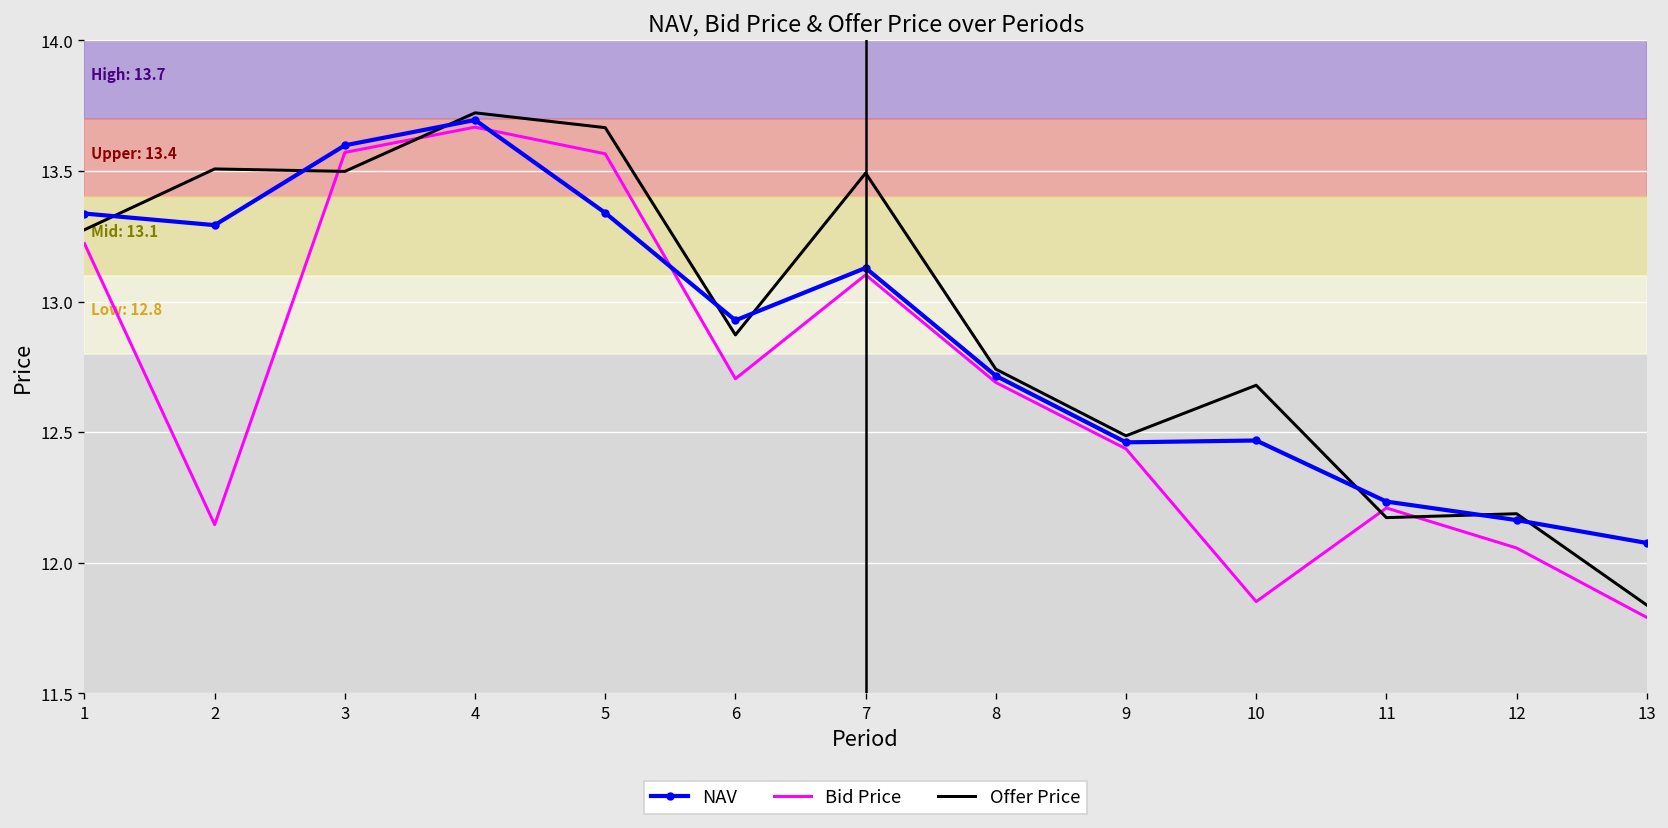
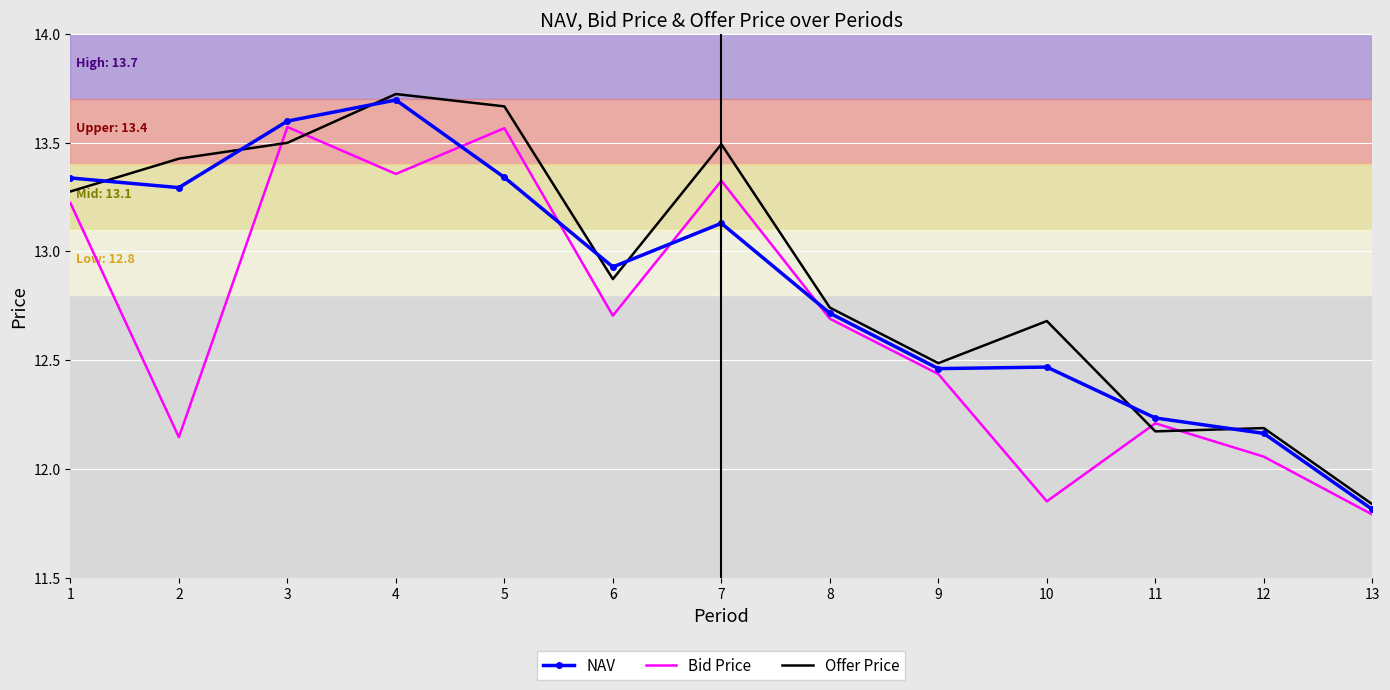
Offer Price, 2: 13.51 -> 13.43
Bid Price, 4: 13.67 -> 13.36
Bid Price, 7: 13.10 -> 13.32
NAV, 13: 12.08 -> 11.81
